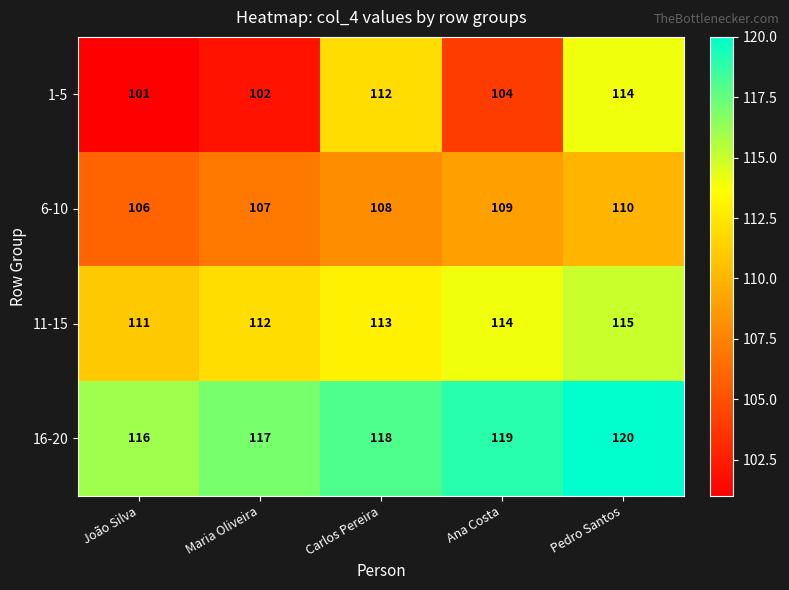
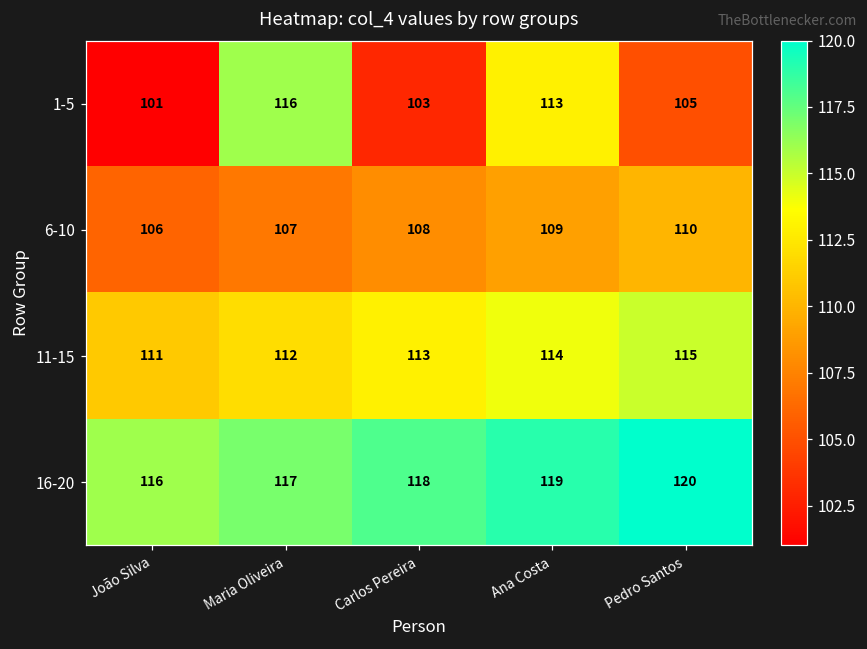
1-5, Maria Oliveira: 102 -> 116
1-5, Carlos Pereira: 112 -> 103
1-5, Ana Costa: 104 -> 113
1-5, Pedro Santos: 114 -> 105
